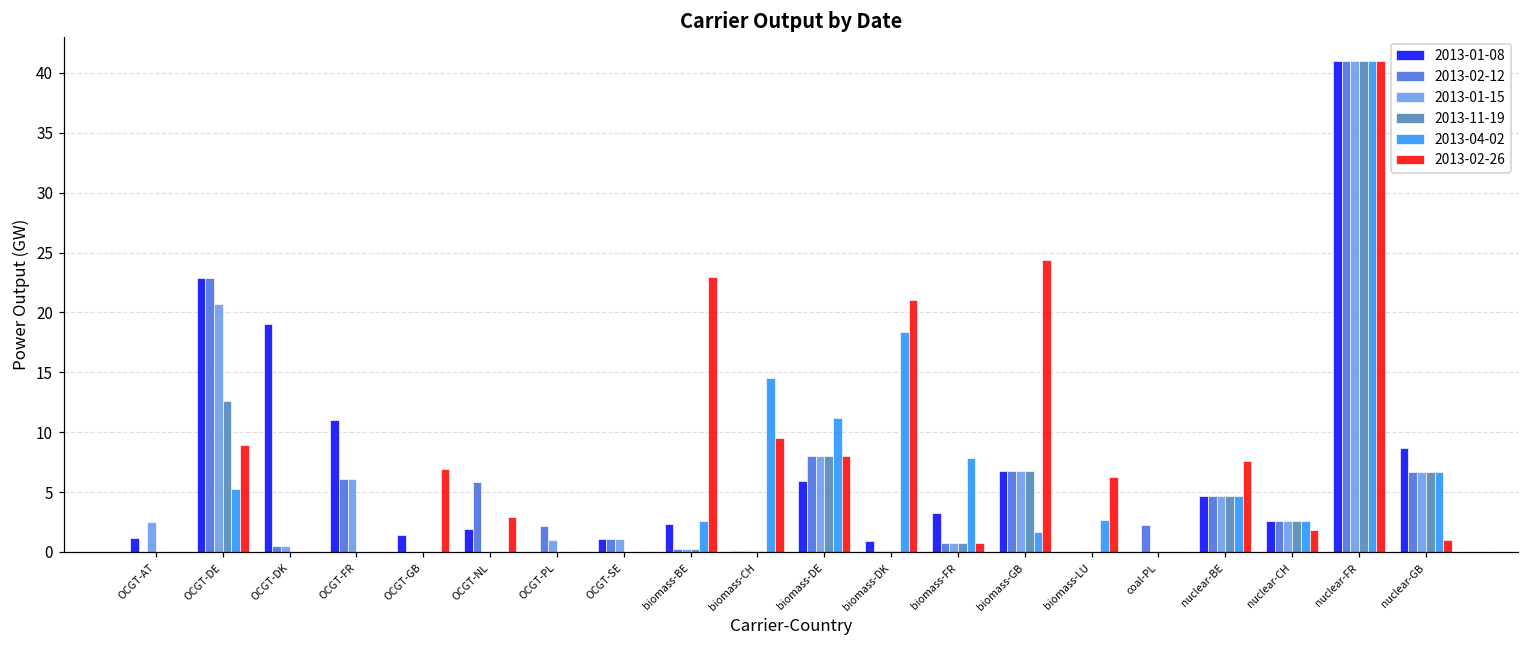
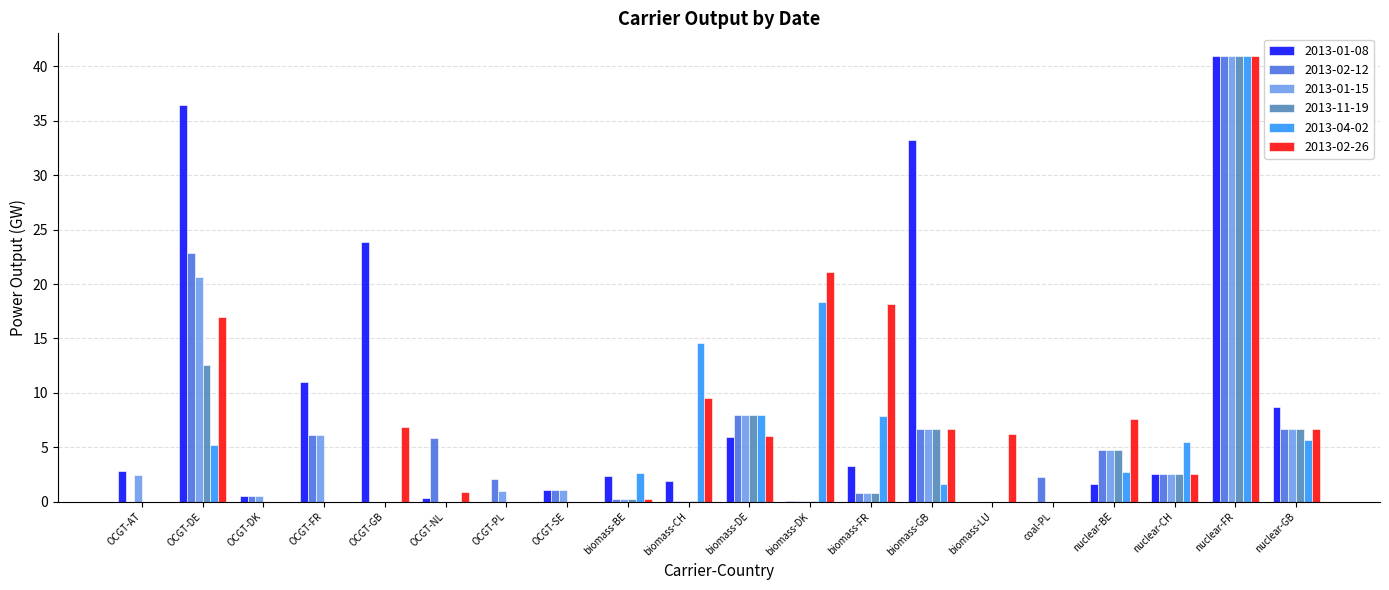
2013-01-08, OCGT-AT: 1.2 -> 2.8
2013-01-08, OCGT-DE: 22.9 -> 36.5
2013-02-26, OCGT-DE: 9.0 -> 16.9
2013-01-08, OCGT-DK: 19.0 -> 0.5
2013-01-08, OCGT-GB: 1.4 -> 23.8
2013-01-08, OCGT-NL: 1.9 -> 0.4
2013-02-26, OCGT-NL: 3.0 -> 0.9
2013-02-26, biomass-BE: 22.9 -> 0.3
2013-01-08, biomass-CH: 0.1 -> 1.9
2013-04-02, biomass-DE: 11.2 -> 8.0
2013-02-26, biomass-DE: 8.0 -> 6.0
2013-01-08, biomass-DK: 0.9 -> 0.1
2013-02-26, biomass-FR: 0.8 -> 18.2
2013-01-08, biomass-GB: 6.7 -> 33.3
2013-02-26, biomass-GB: 24.4 -> 6.7
2013-04-02, biomass-LU: 2.6 -> 0.0
2013-01-08, nuclear-BE: 4.7 -> 1.6
2013-04-02, nuclear-BE: 4.7 -> 2.8
2013-04-02, nuclear-CH: 2.6 -> 5.4
2013-02-26, nuclear-CH: 1.8 -> 2.6
2013-04-02, nuclear-GB: 6.7 -> 5.7
2013-02-26, nuclear-GB: 1.0 -> 6.7
